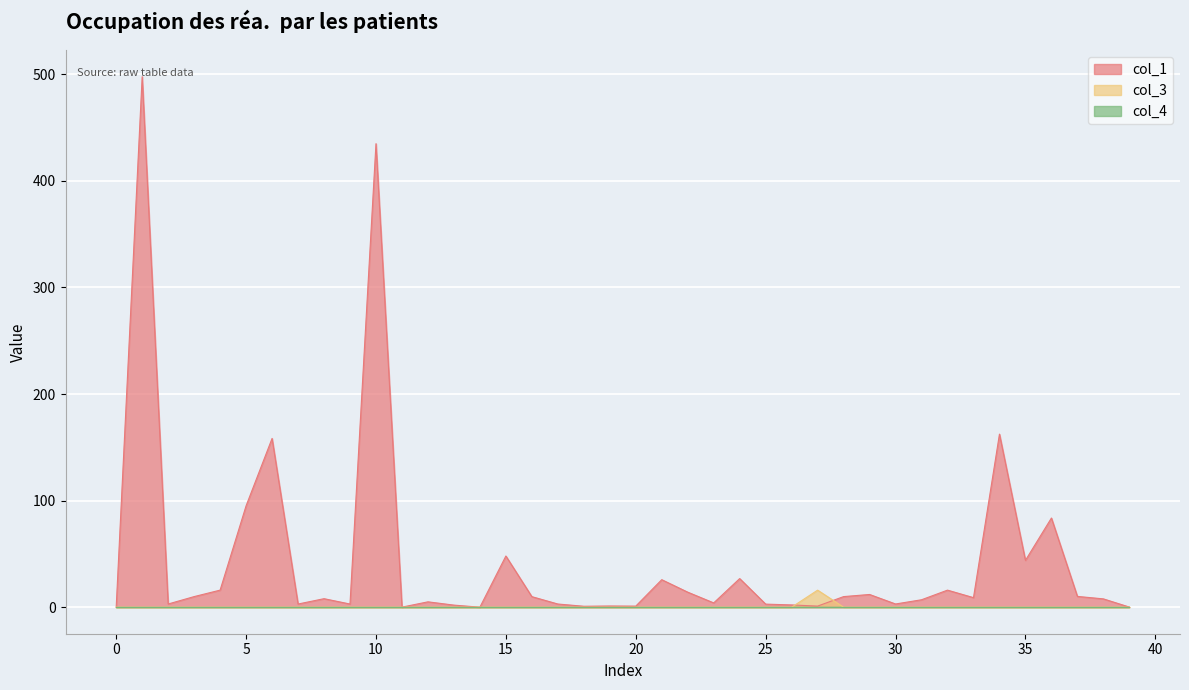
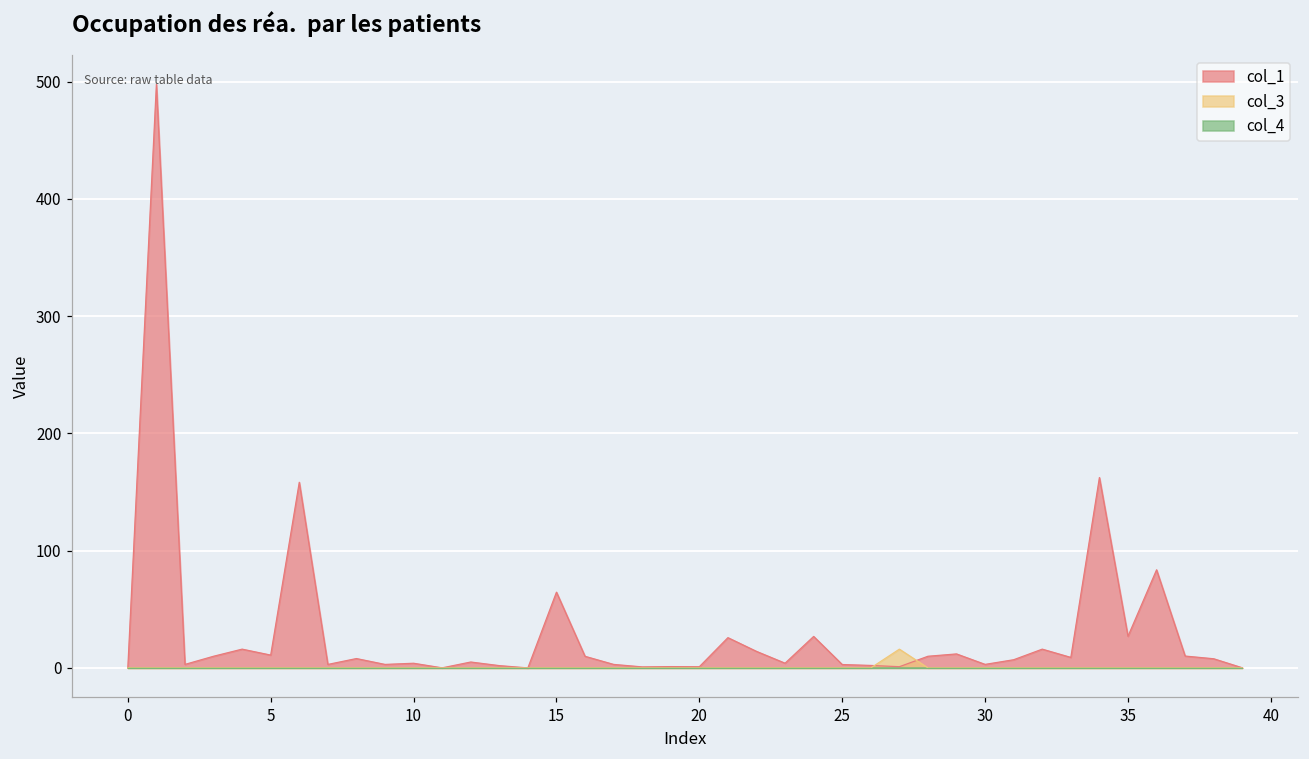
col_1, 5: 95 -> 11
col_1, 10: 435 -> 4
col_1, 15: 48 -> 65
col_1, 35: 44 -> 27
